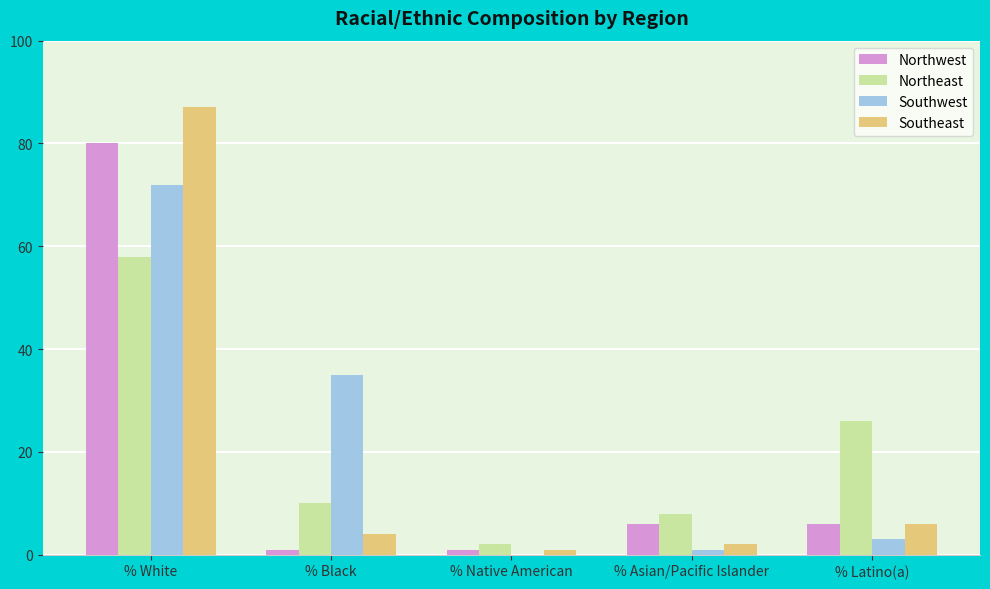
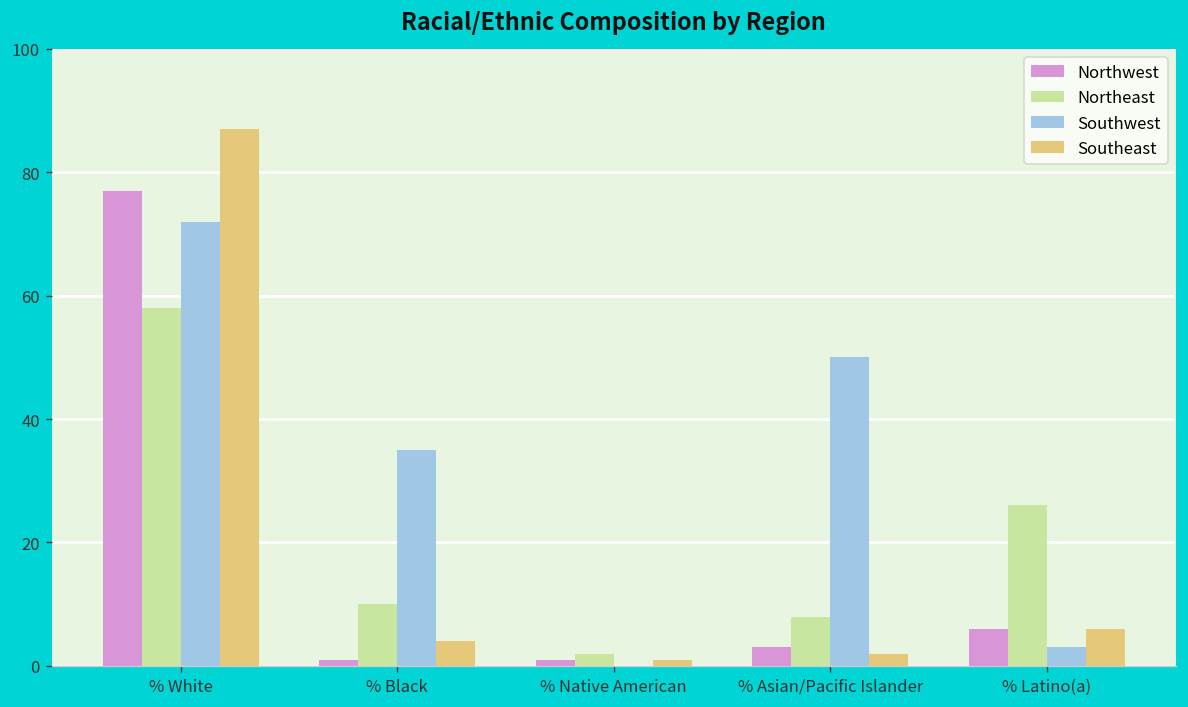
Northwest, % White: 80 -> 77
Northwest, % Asian/Pacific Islander: 6 -> 3
Southwest, % Asian/Pacific Islander: 1 -> 50
